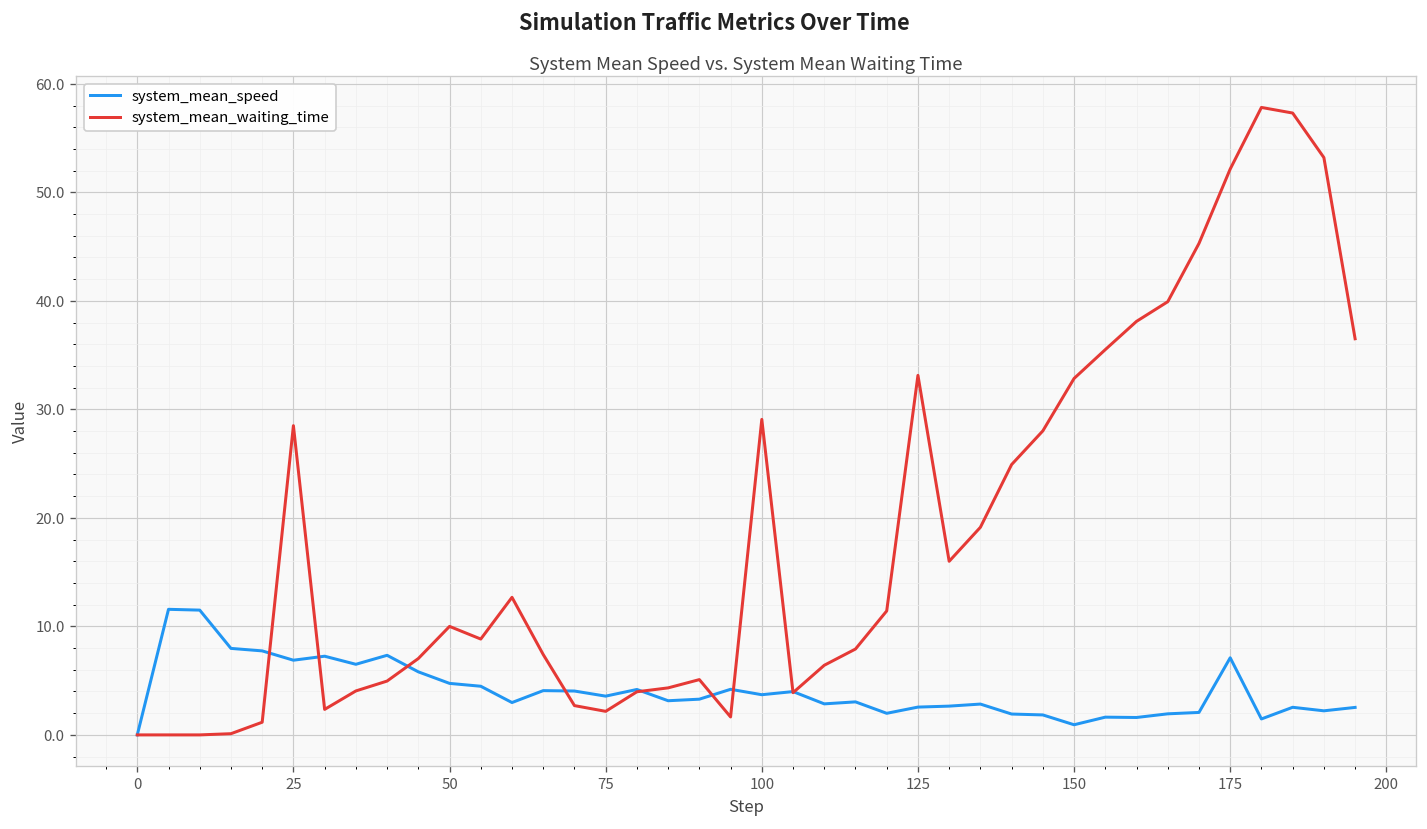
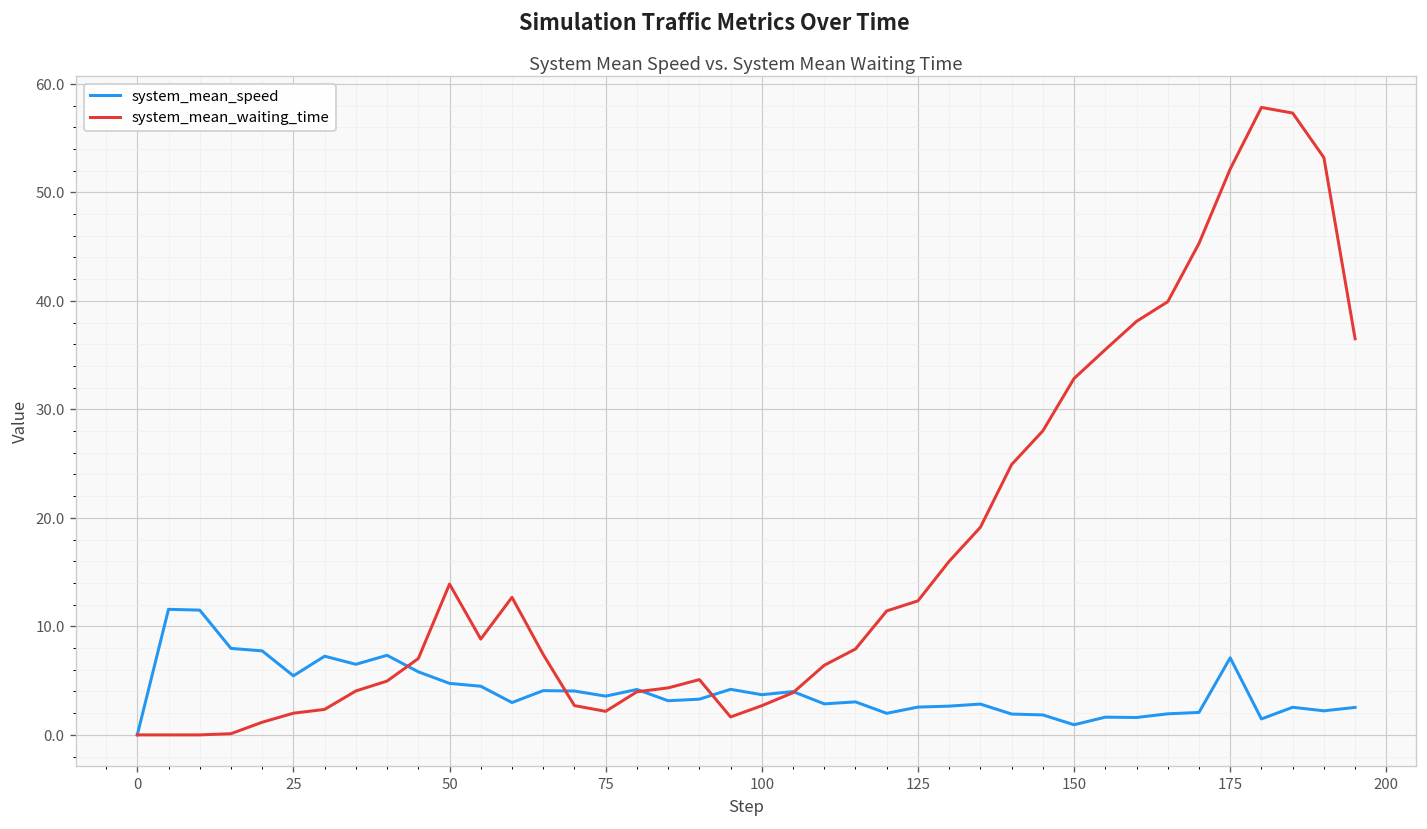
system_mean_speed, 25: 7 -> 5
system_mean_waiting_time, 25: 29 -> 2
system_mean_waiting_time, 50: 10 -> 14
system_mean_waiting_time, 100: 29 -> 3
system_mean_waiting_time, 125: 33 -> 12
